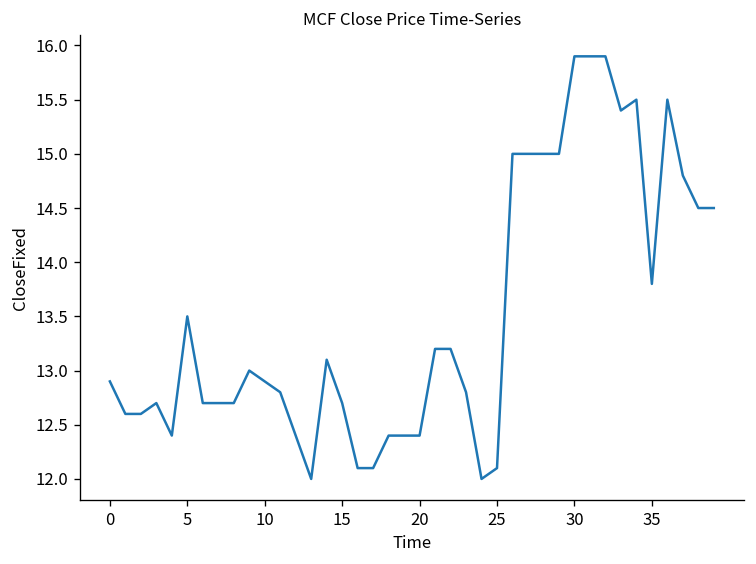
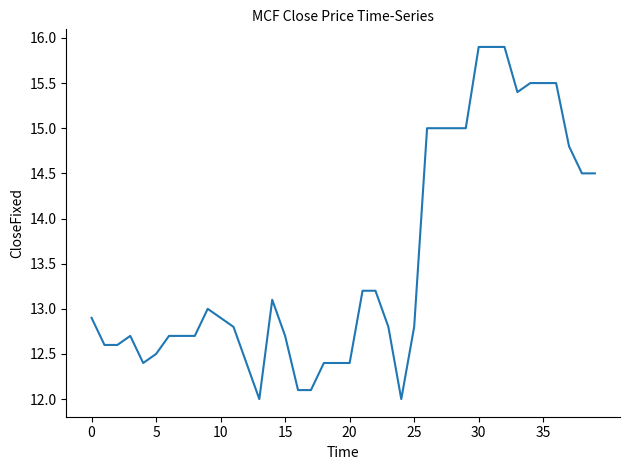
5: 13.5 -> 12.5
25: 12.1 -> 12.8
35: 13.8 -> 15.5
